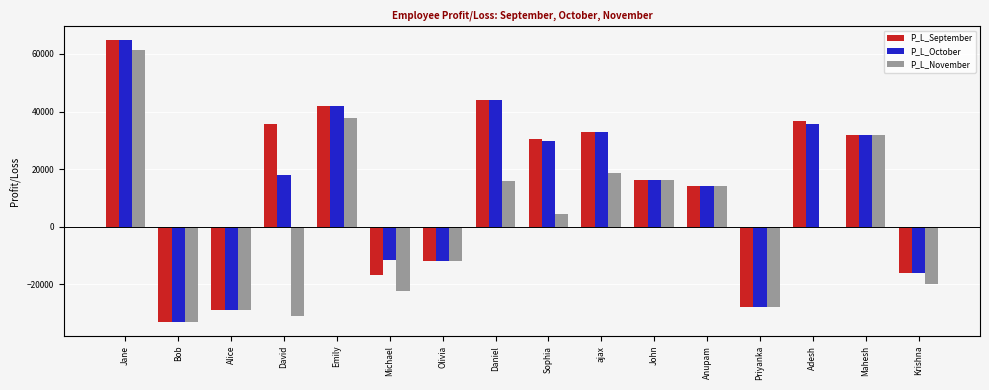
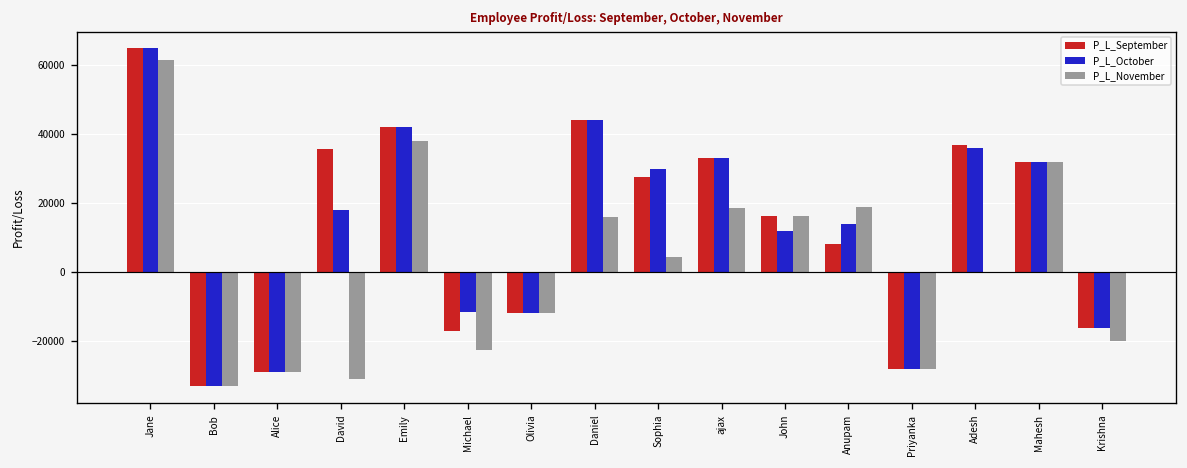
P_L_September, Sophia: 31000 -> 28000
P_L_October, John: 16000 -> 12000
P_L_September, Anupam: 14000 -> 8000
P_L_November, Anupam: 14000 -> 19000
